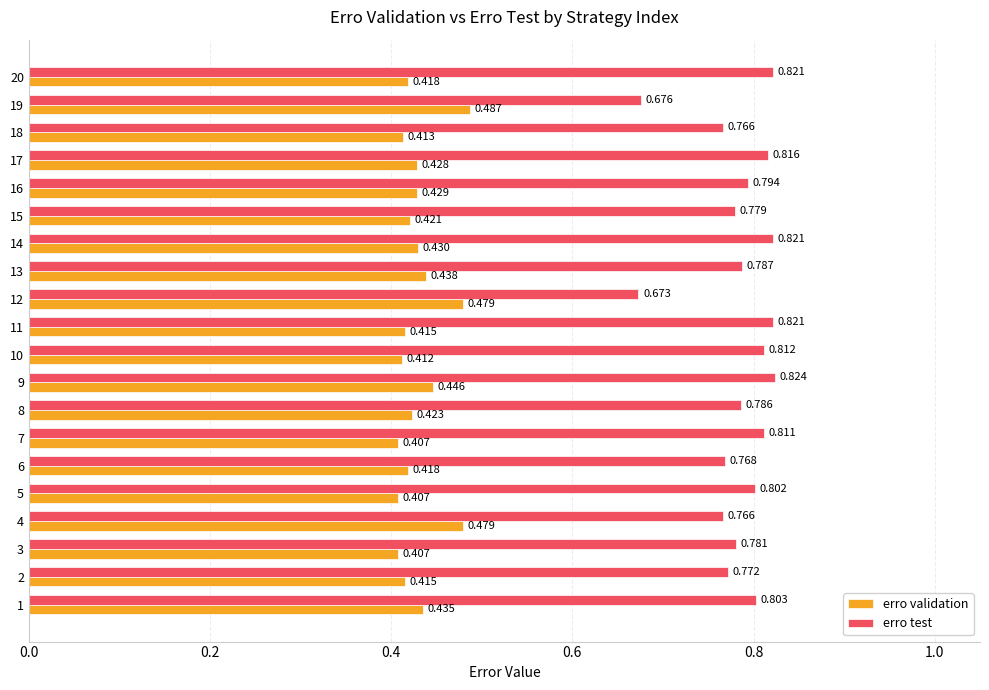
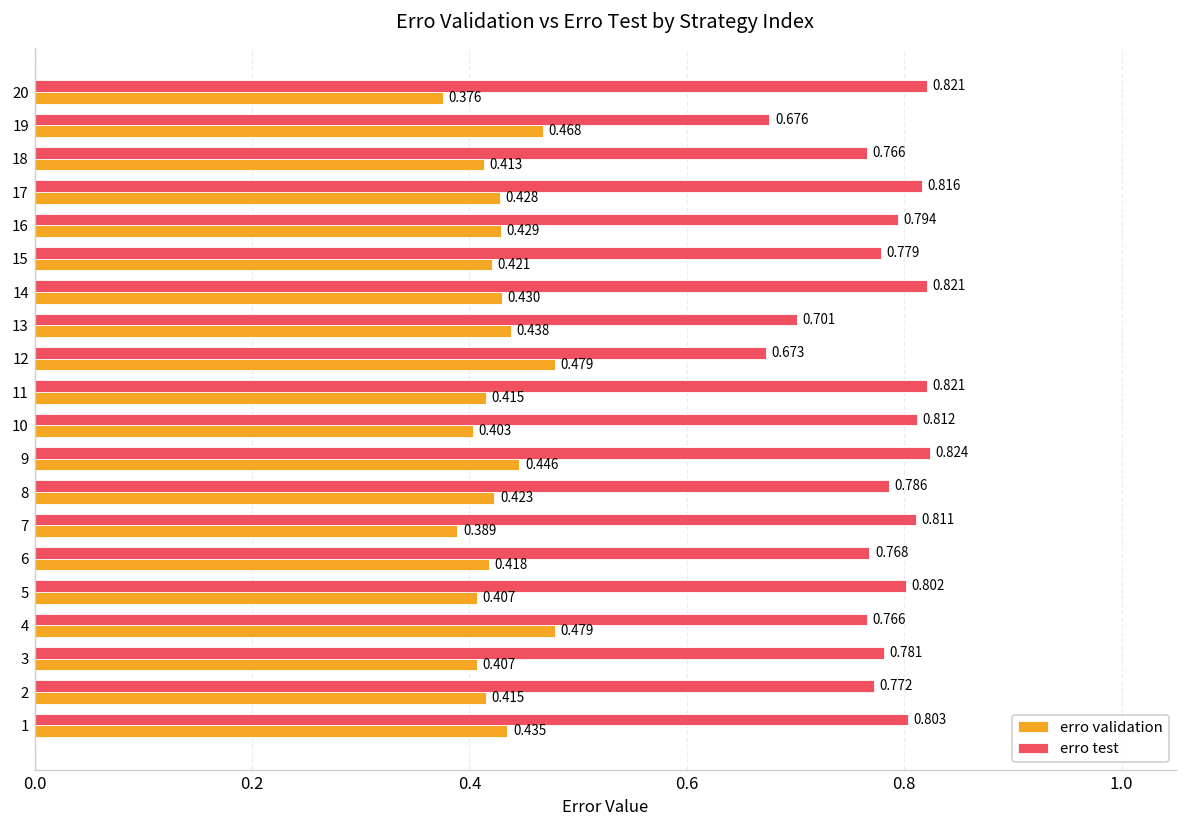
erro validation, 20: 0.418 -> 0.376
erro validation, 19: 0.487 -> 0.468
erro test, 13: 0.787 -> 0.701
erro validation, 10: 0.412 -> 0.403
erro validation, 7: 0.407 -> 0.389
